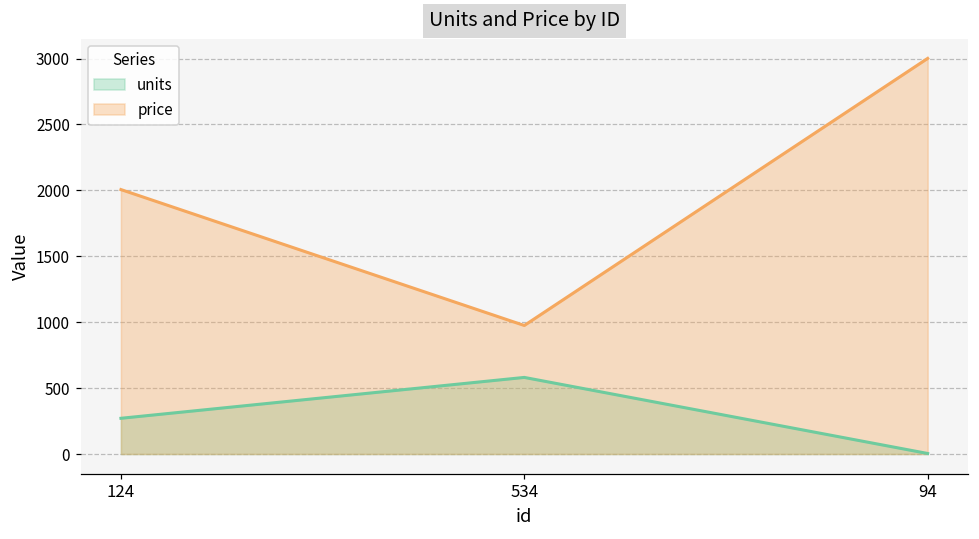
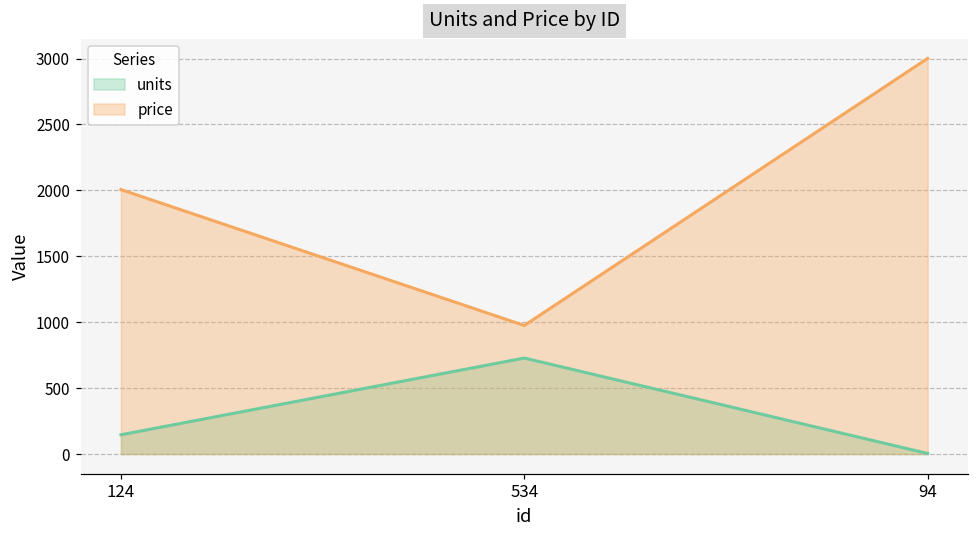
units, 124: 270 -> 150
units, 534: 580 -> 730
